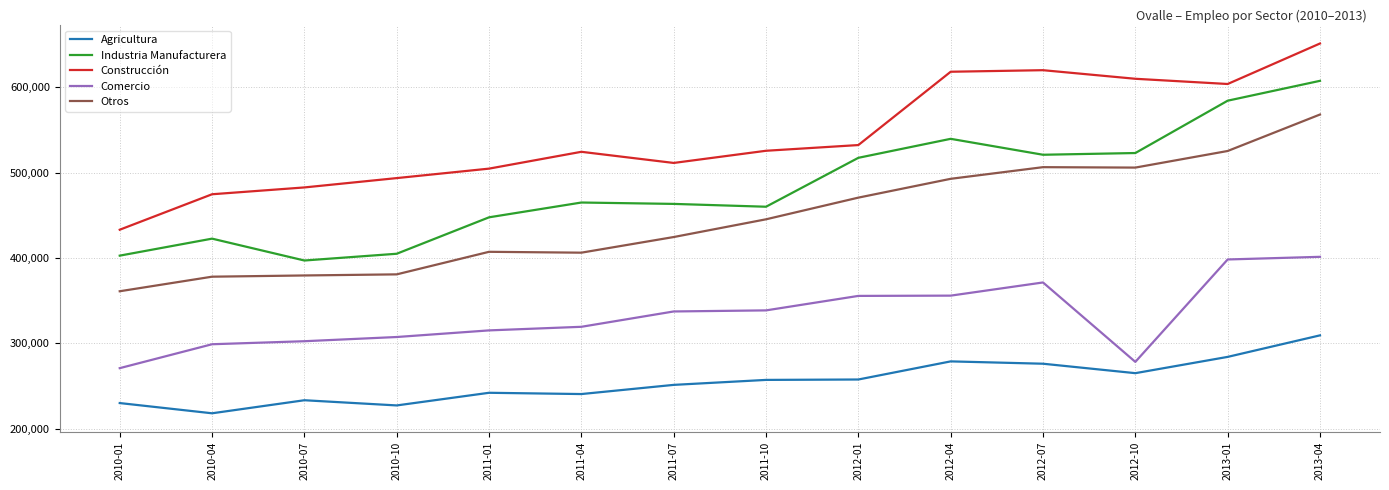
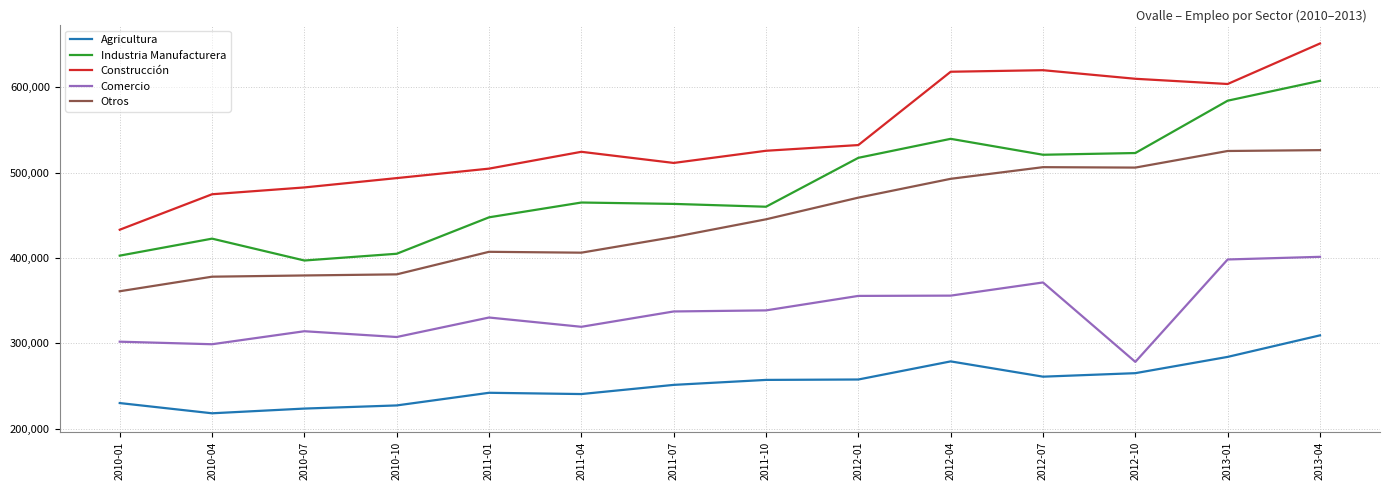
Comercio, 2010-01: 270,000 -> 300,000
Agricultura, 2010-07: 230,000 -> 220,000
Comercio, 2010-07: 300,000 -> 310,000
Comercio, 2011-01: 320,000 -> 330,000
Agricultura, 2012-07: 280,000 -> 260,000
Otros, 2013-04: 570,000 -> 530,000
